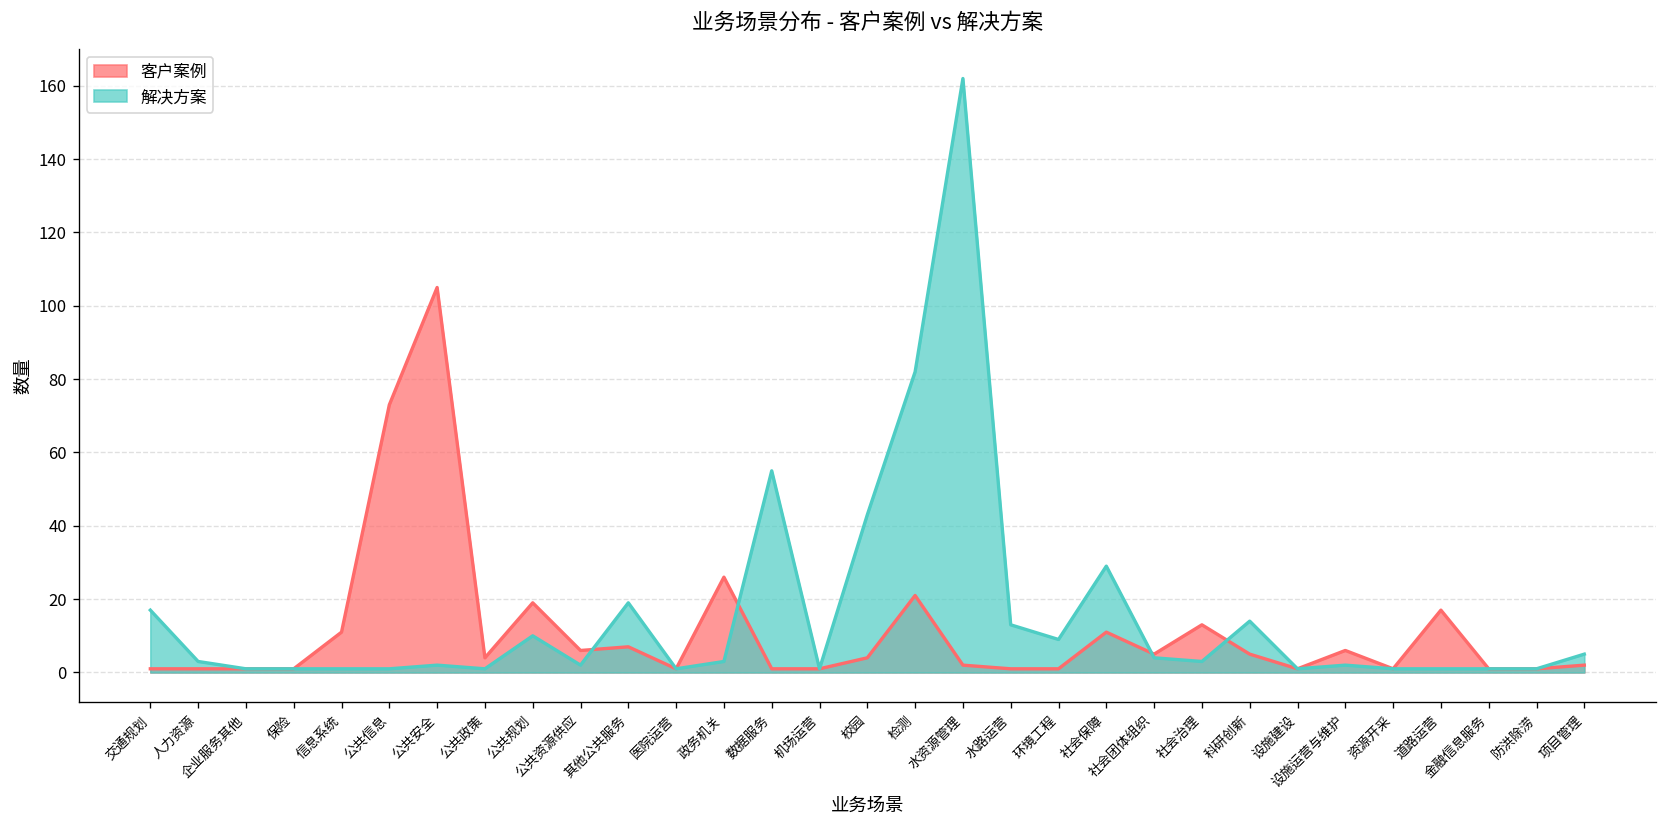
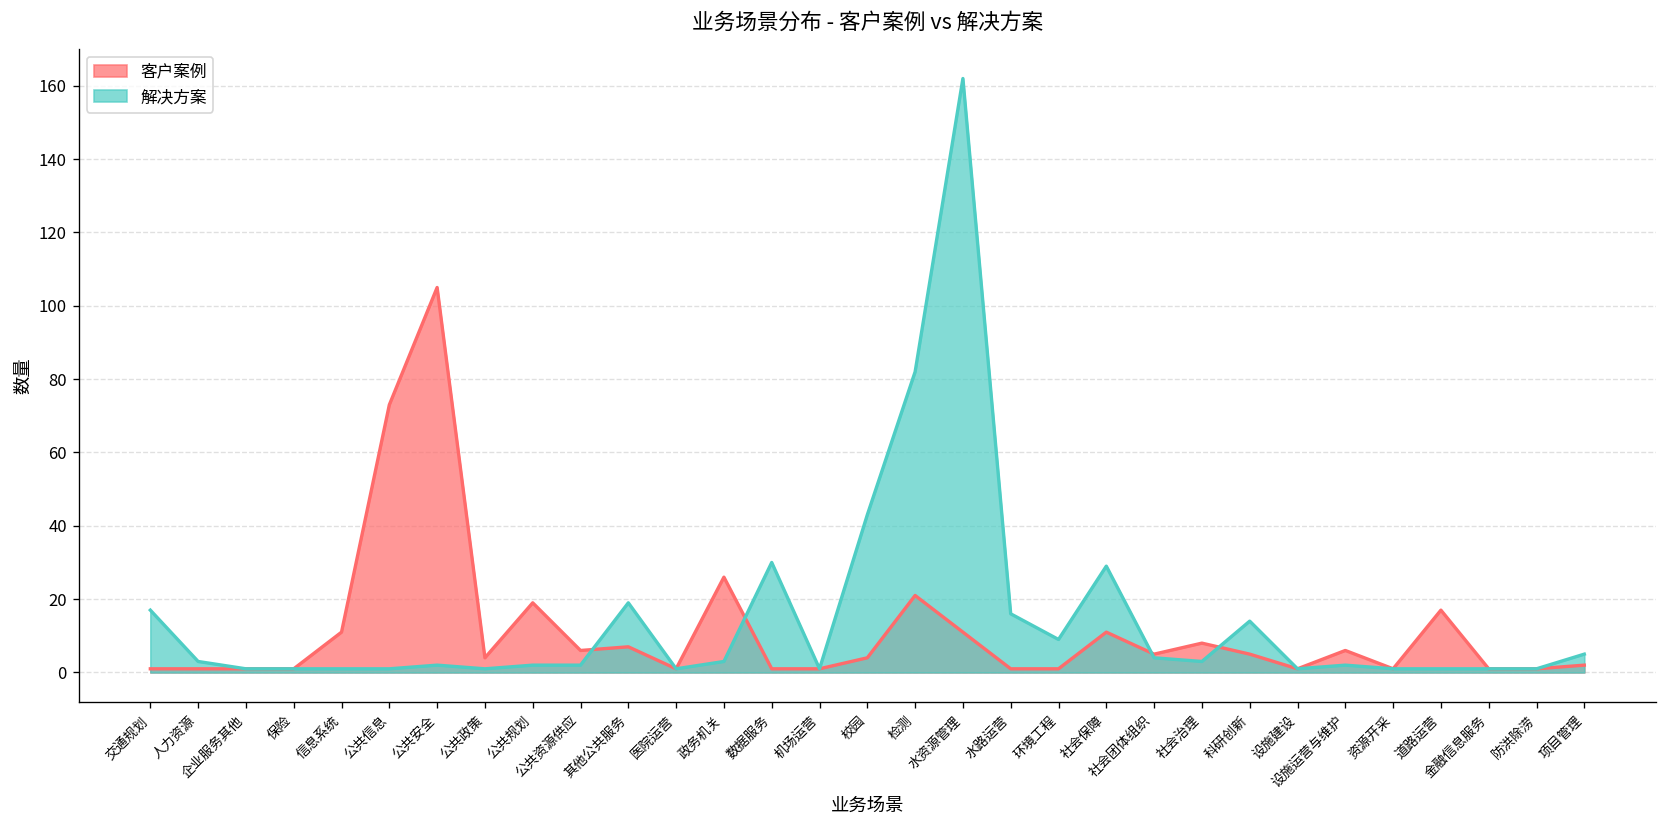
解决方案, 公共规划: 10 -> 2
解决方案, 数据服务: 55 -> 30
客户案例, 水资源管理: 2 -> 11
解决方案, 水路运营: 13 -> 16
客户案例, 社会治理: 13 -> 8
